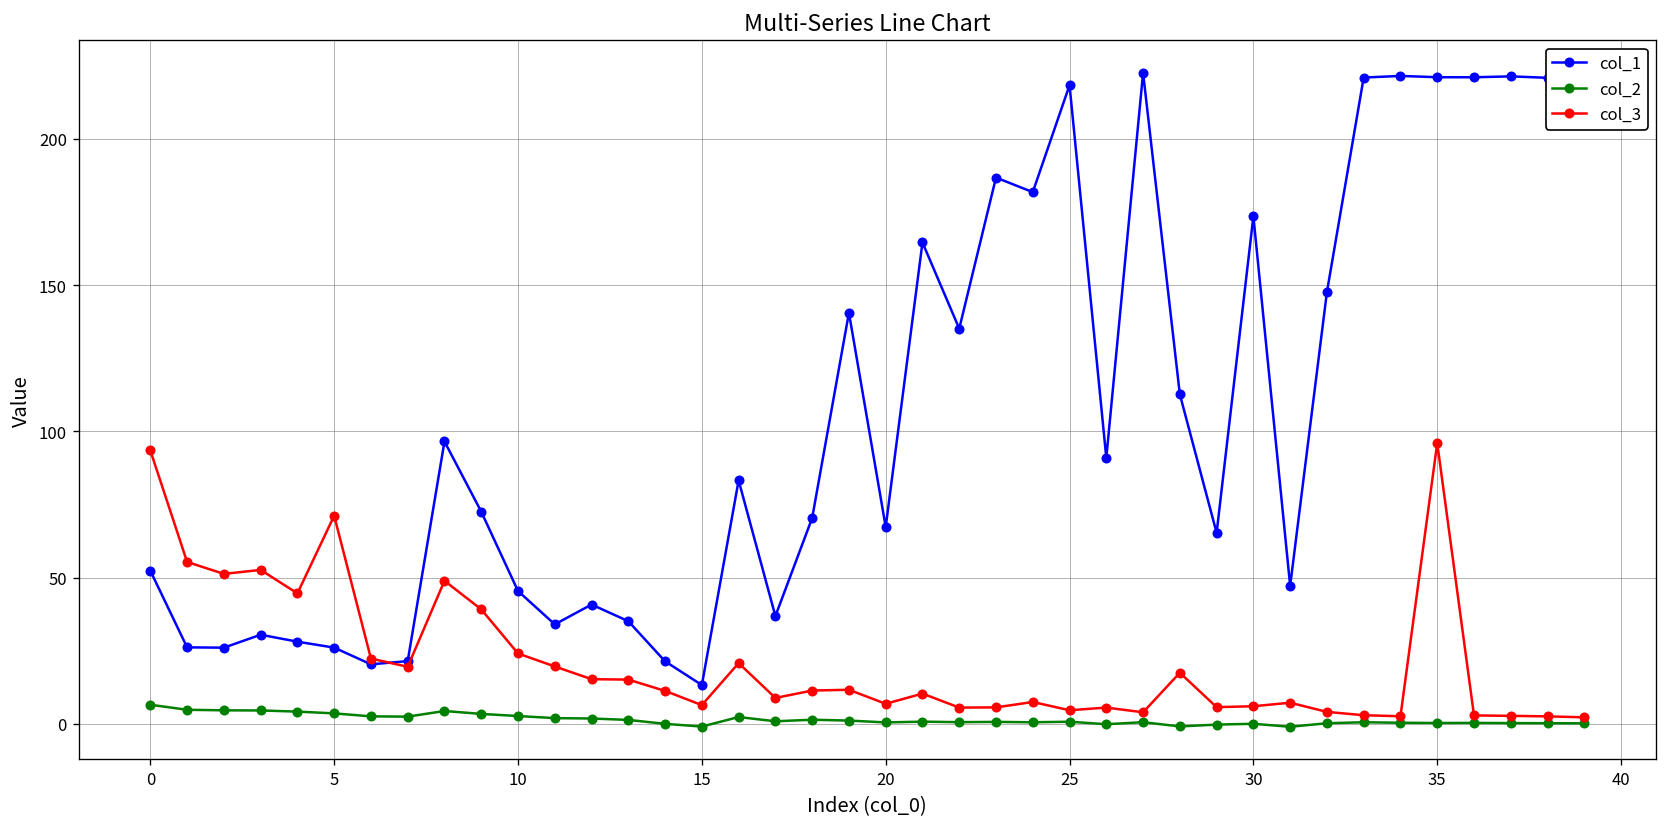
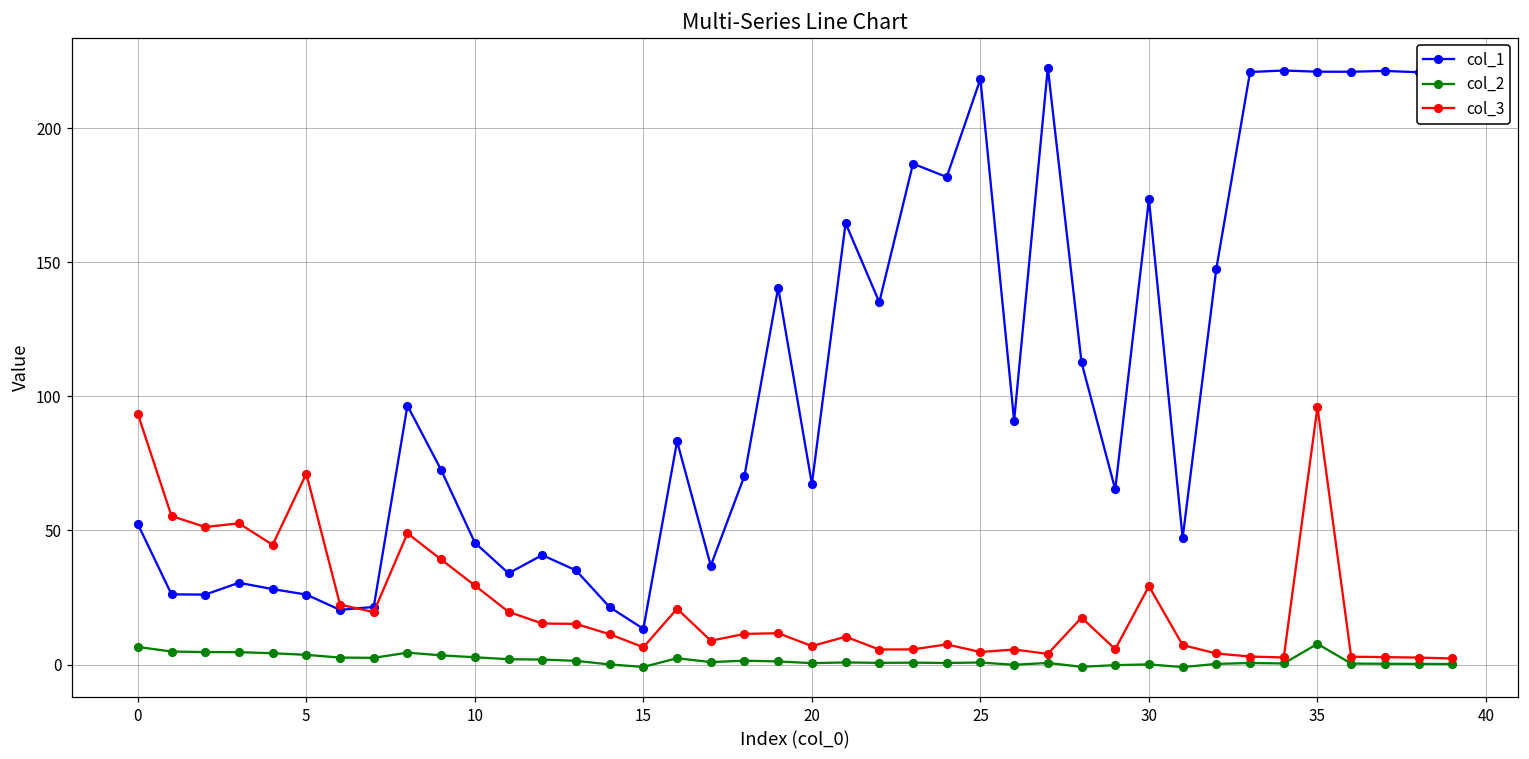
col_3, 10: 24 -> 29
col_3, 30: 6 -> 29
col_2, 35: 0 -> 8
